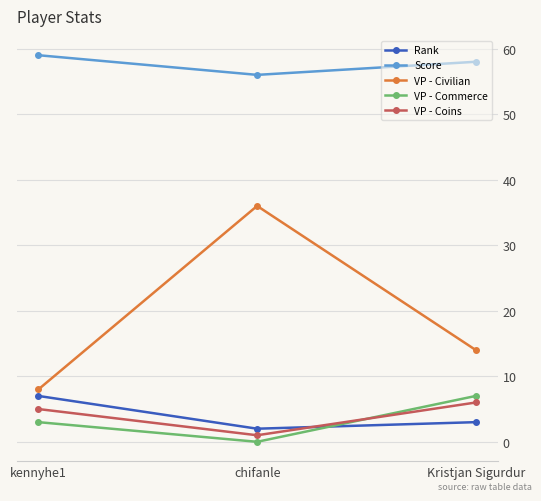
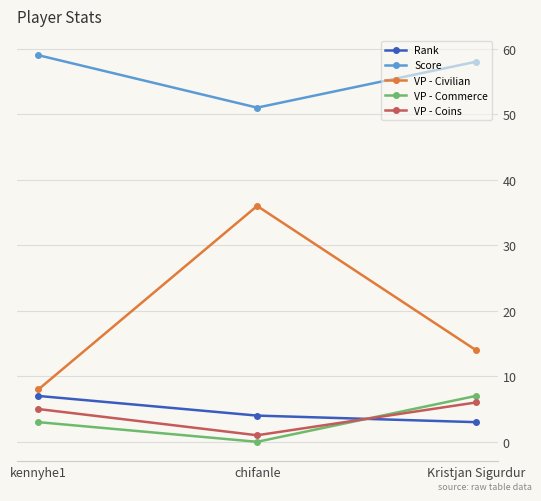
Rank, chifanle: 2 -> 4
Score, chifanle: 56 -> 51
